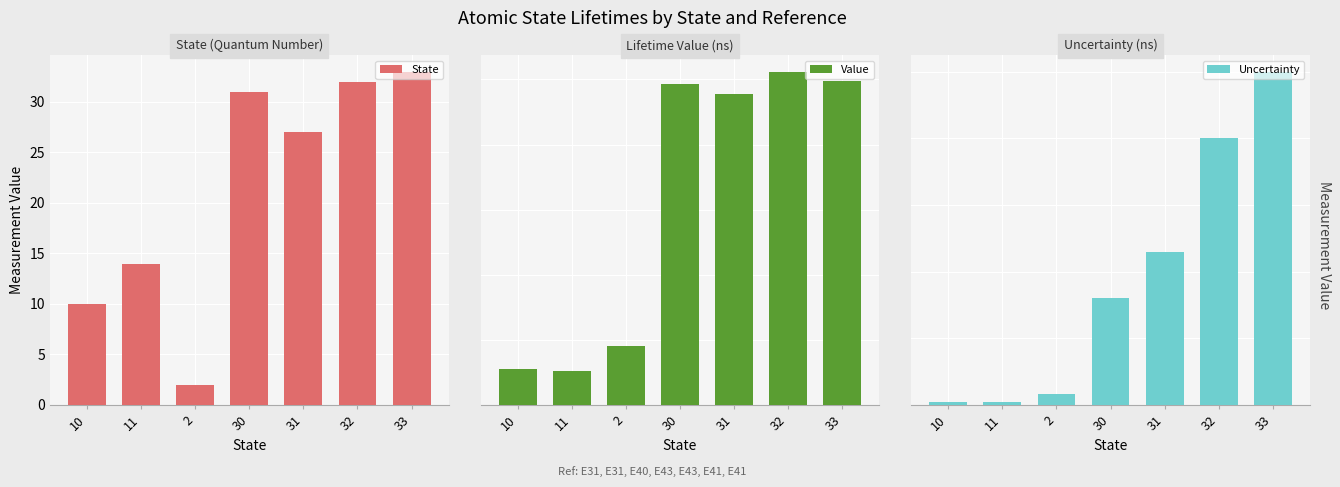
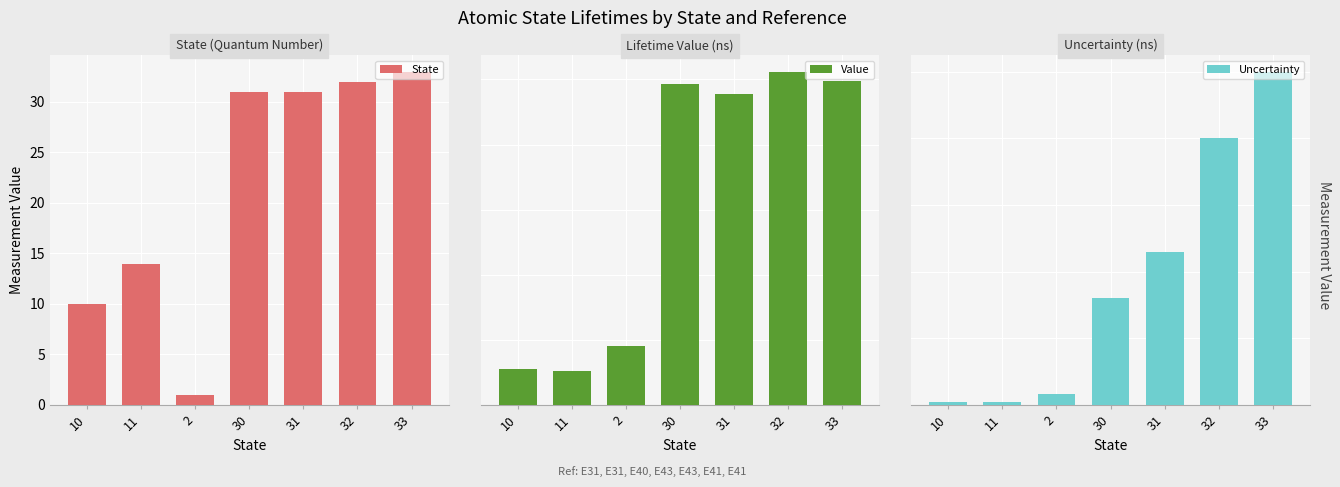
State (Quantum Number), 2: 2 -> 1
State (Quantum Number), 31: 27 -> 31
